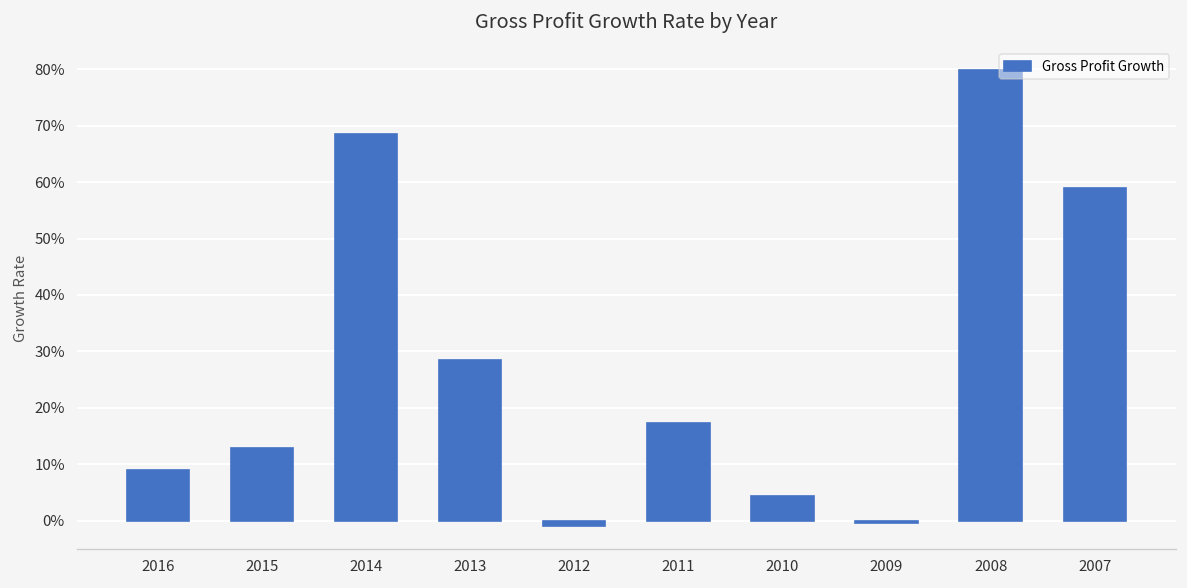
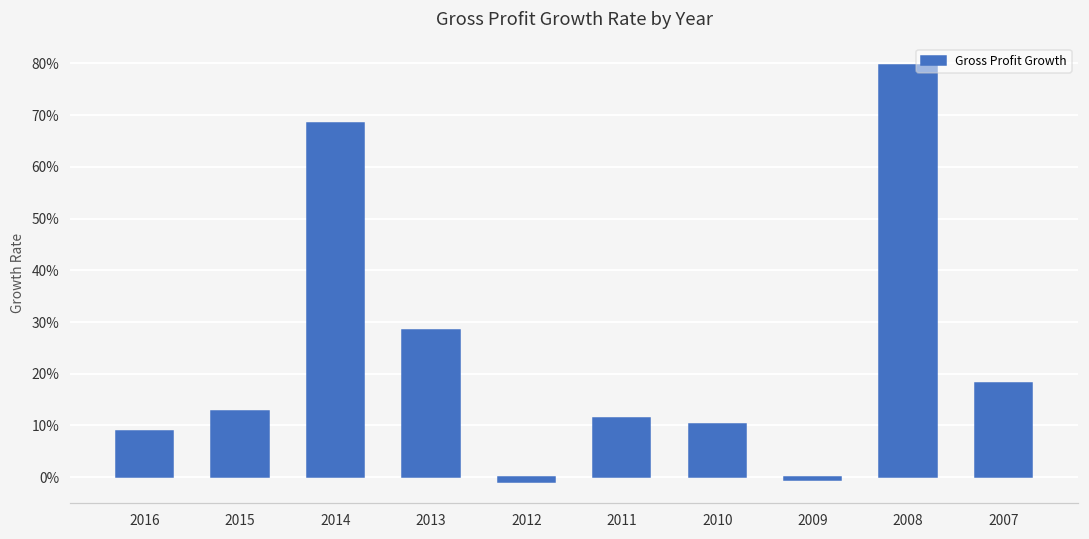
2011: 17% -> 11%
2010: 4% -> 10%
2007: 59% -> 18%
